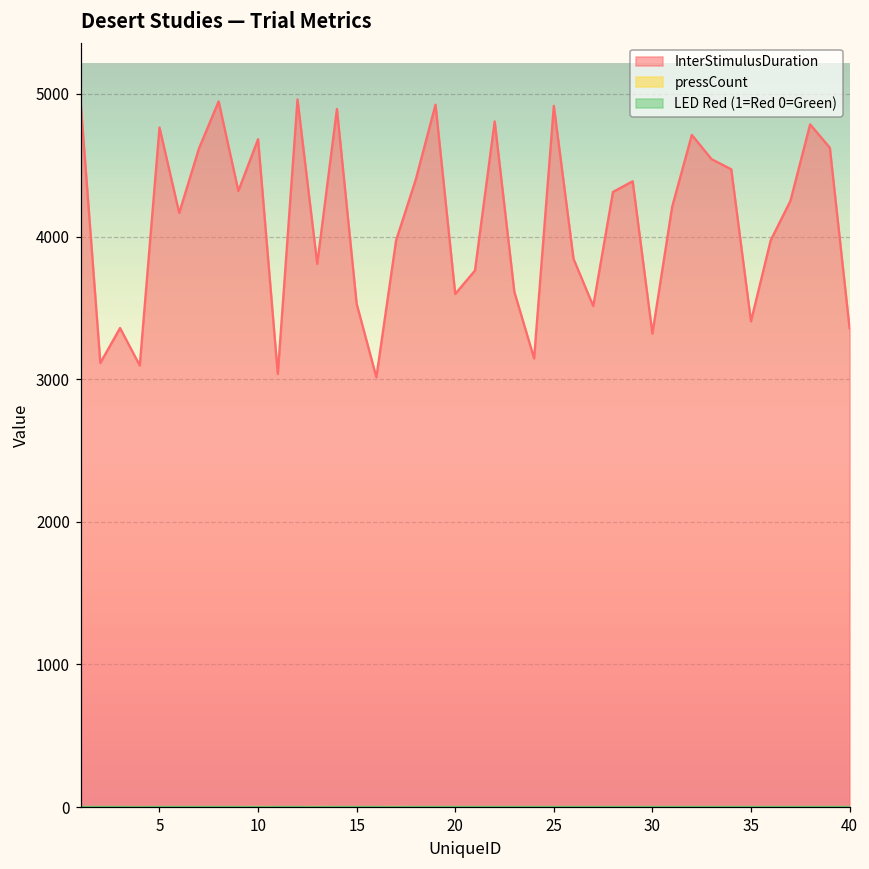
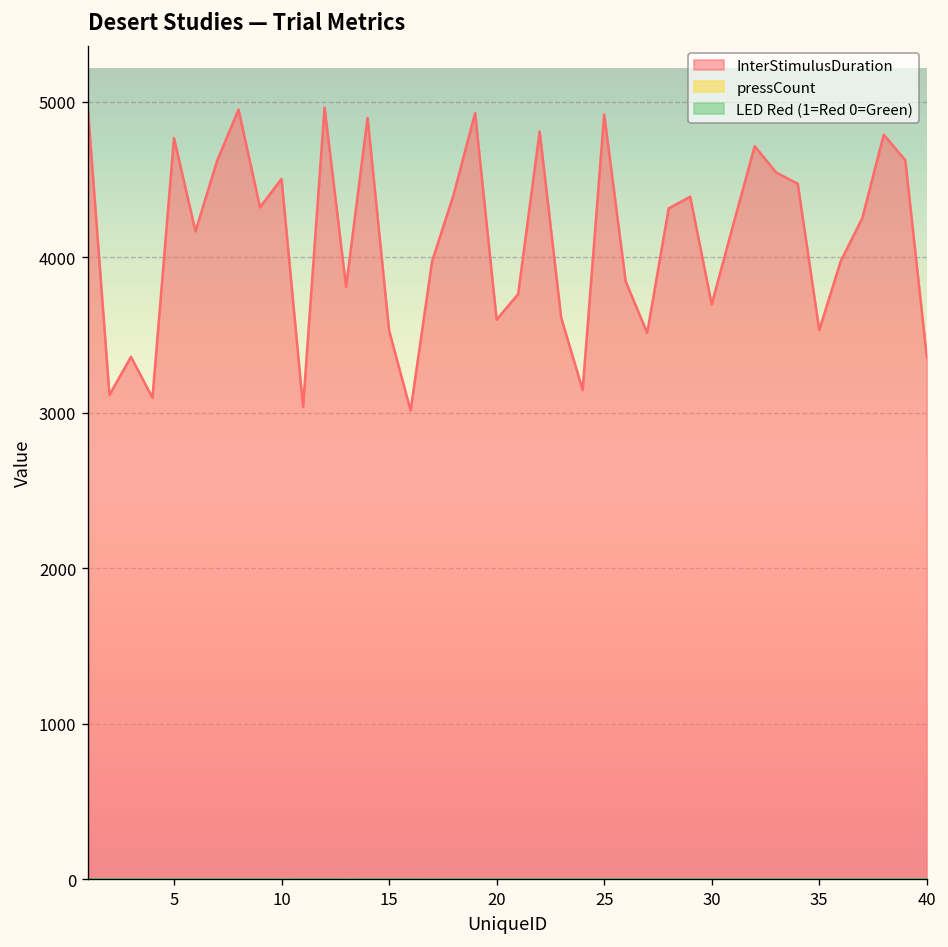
InterStimulusDuration, 10: 4680 -> 4500
InterStimulusDuration, 30: 3320 -> 3700
InterStimulusDuration, 35: 3410 -> 3530
